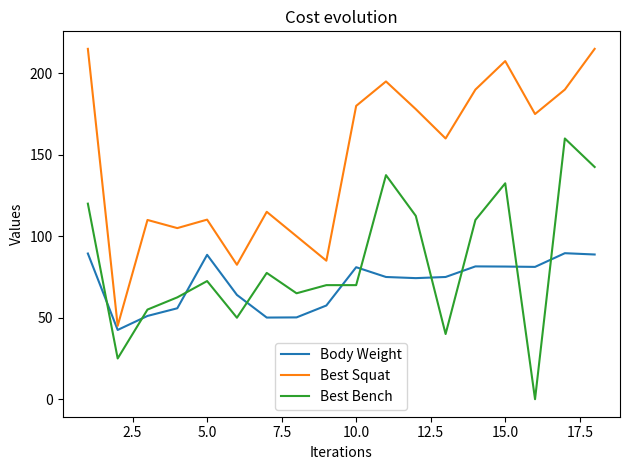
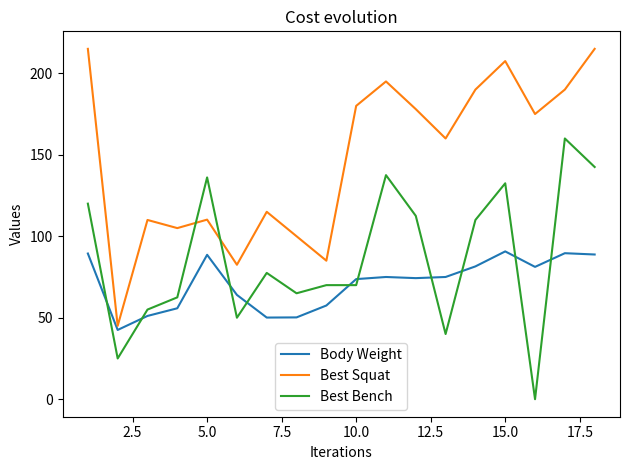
Best Bench, 5.0: 73 -> 136
Body Weight, 10.0: 81 -> 74
Body Weight, 15.0: 81 -> 91
